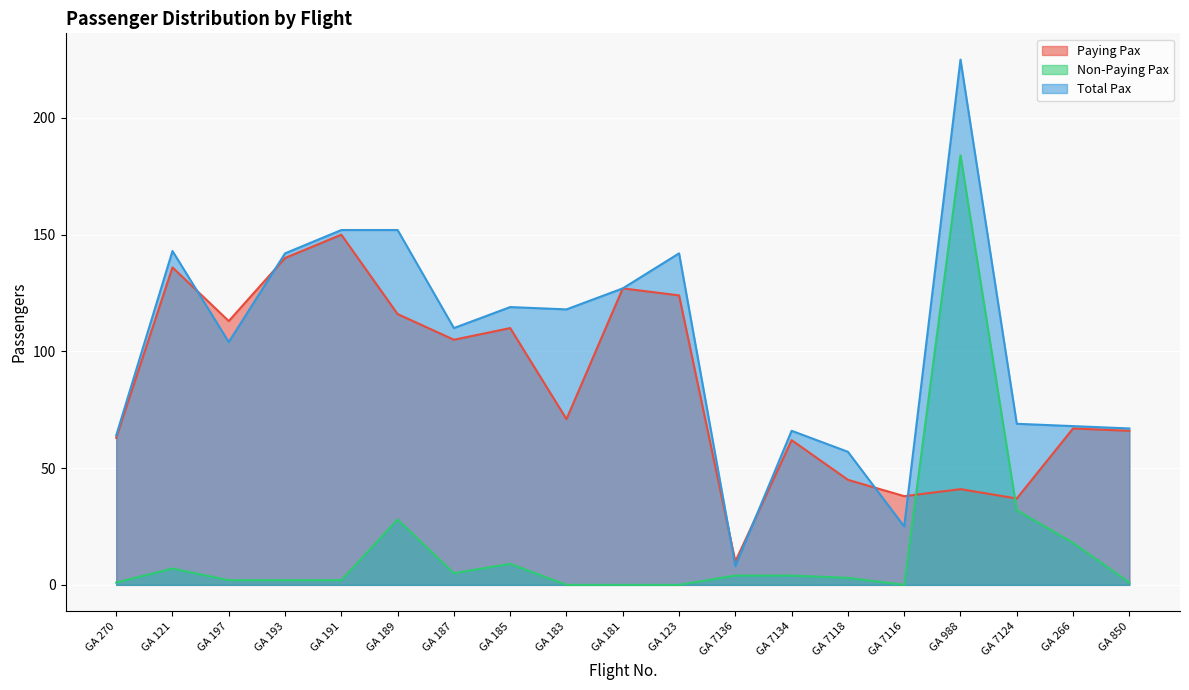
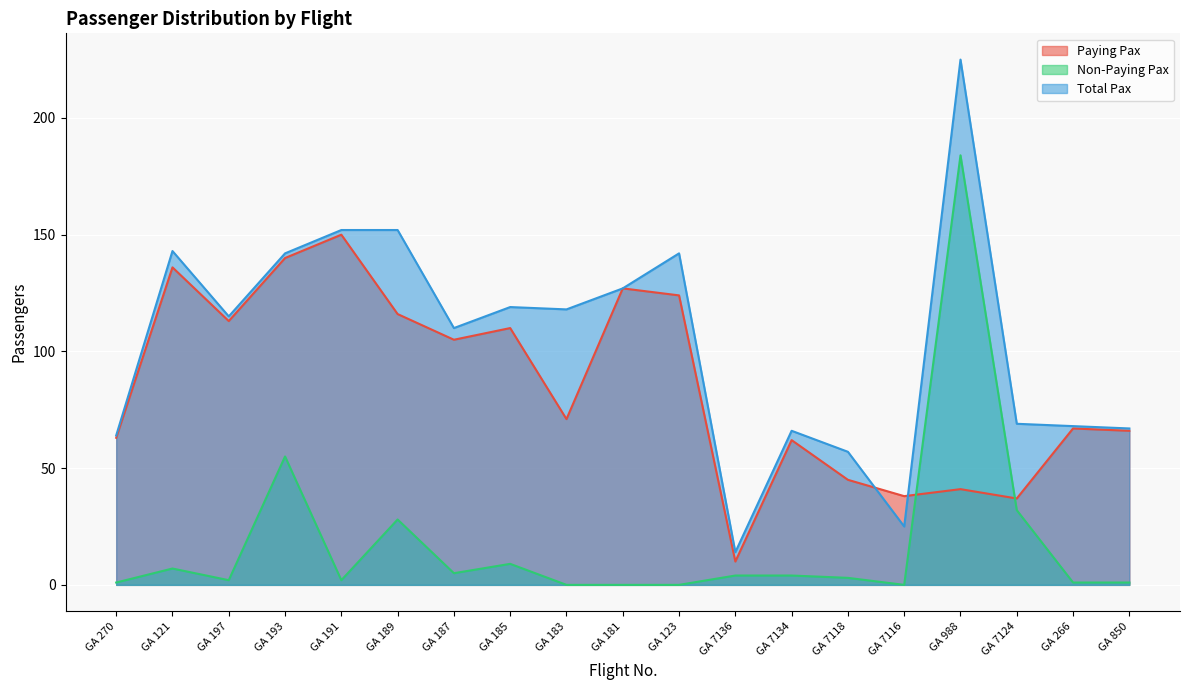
Total Pax, GA 197: 104 -> 115
Non-Paying Pax, GA 193: 2 -> 55
Total Pax, GA 7136: 8 -> 14
Non-Paying Pax, GA 266: 18 -> 1
